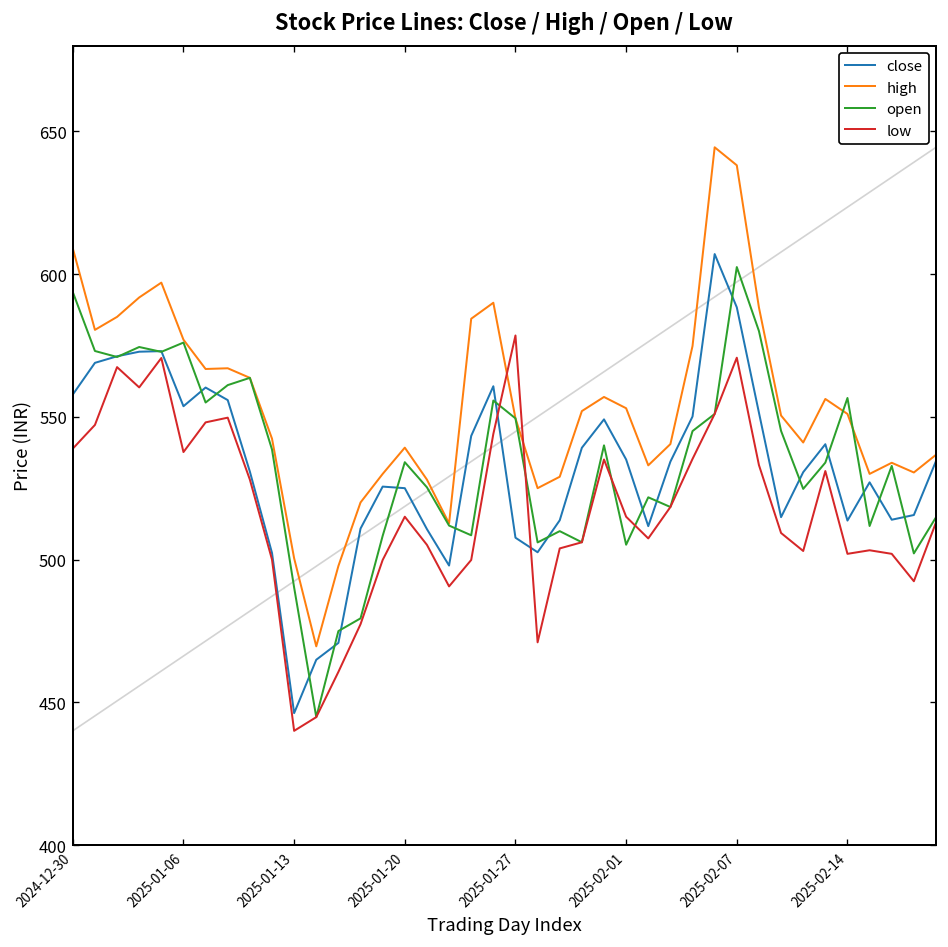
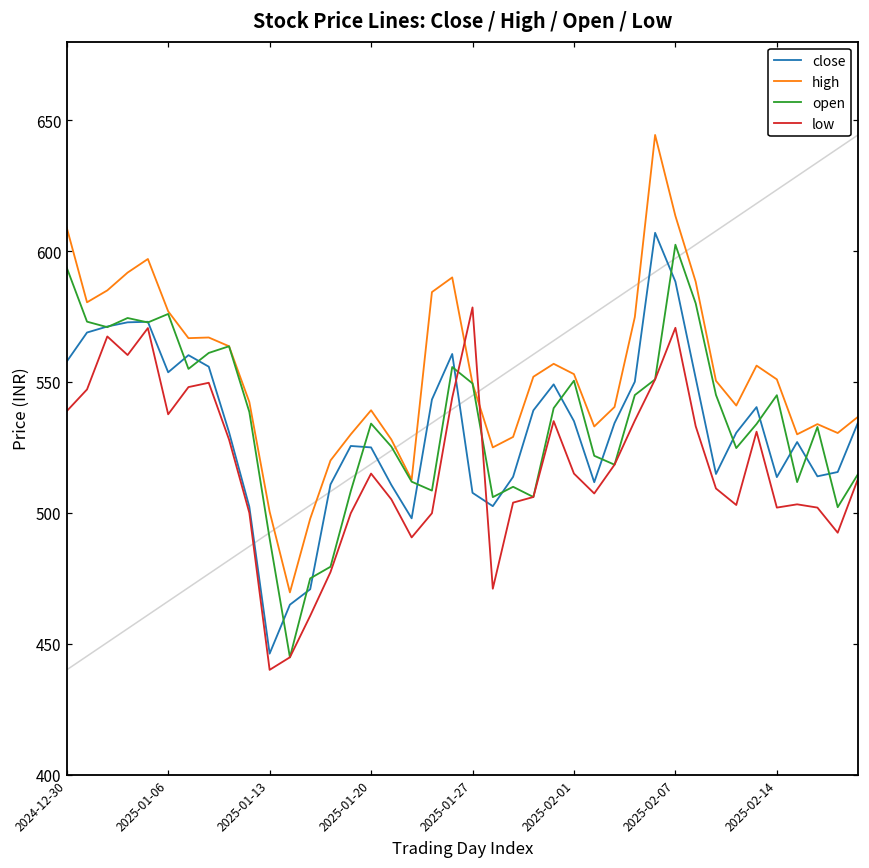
open, 2025-02-01: 505 -> 551
high, 2025-02-07: 638 -> 613
open, 2025-02-14: 557 -> 545
